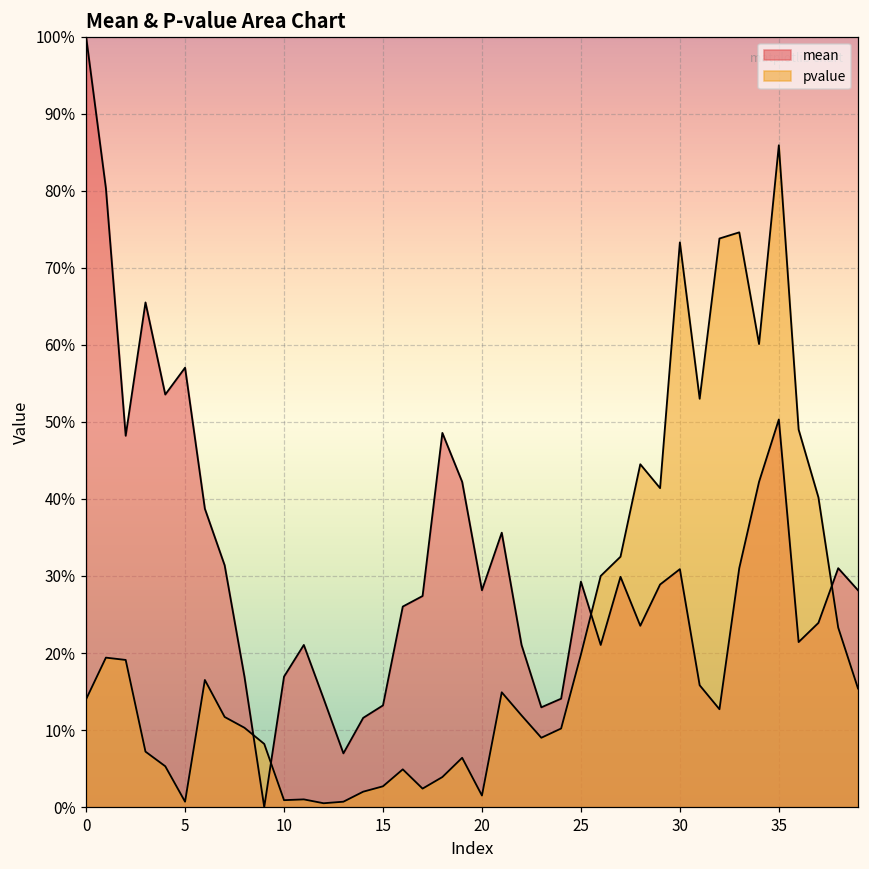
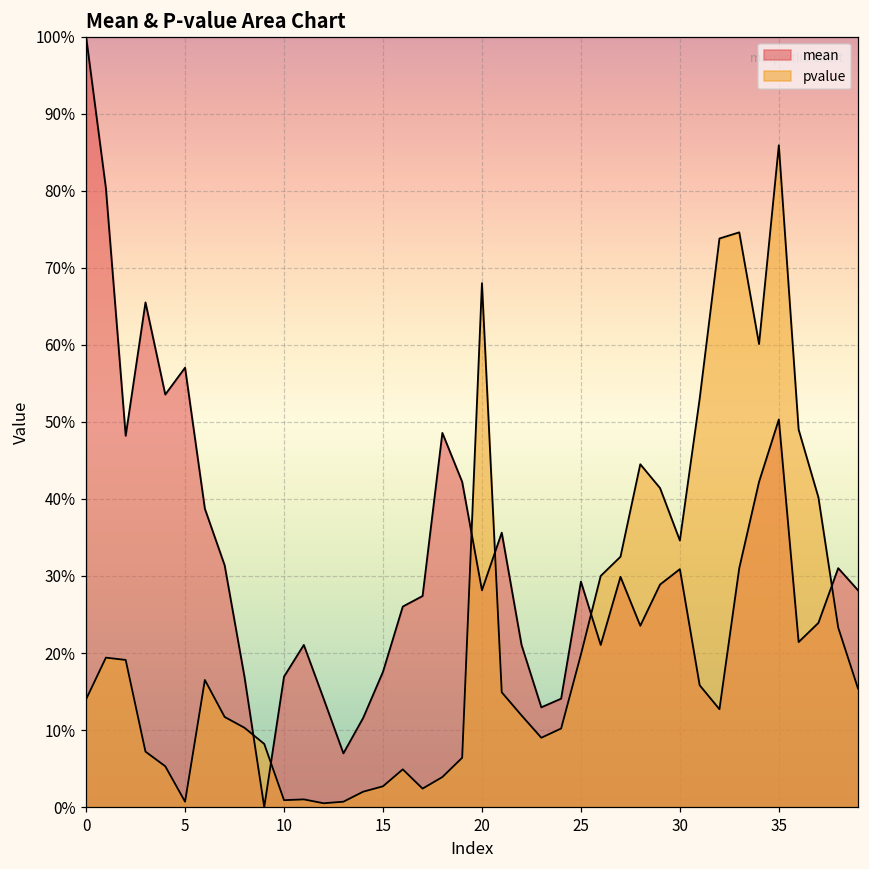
mean, 15: 13% -> 18%
pvalue, 20: 2% -> 68%
pvalue, 30: 73% -> 35%
